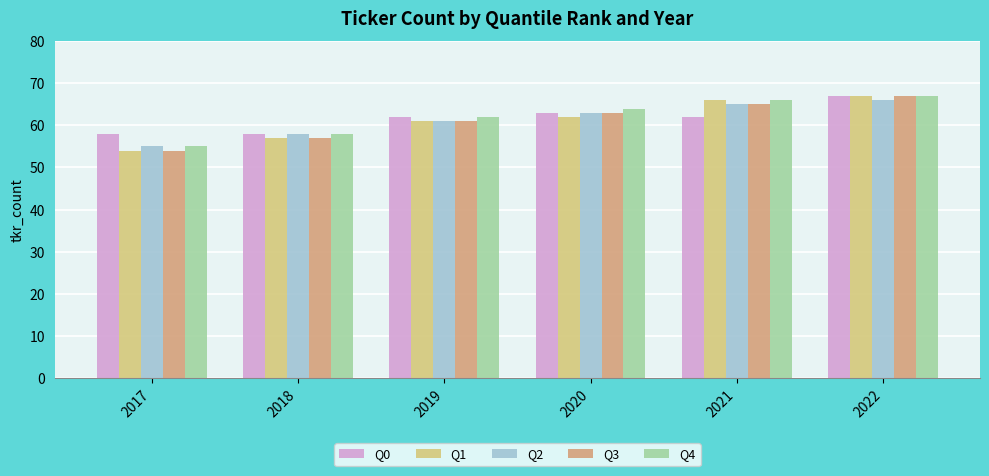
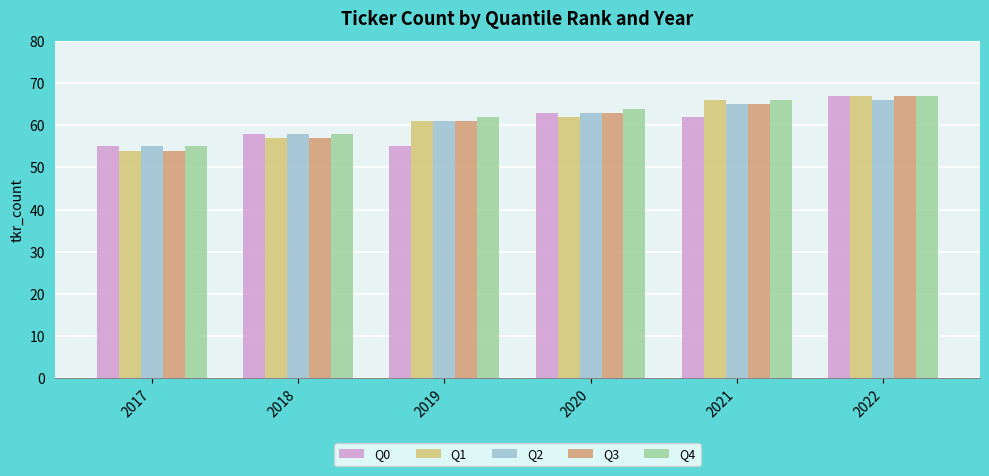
Q0, 2017: 58 -> 55
Q0, 2019: 62 -> 55
